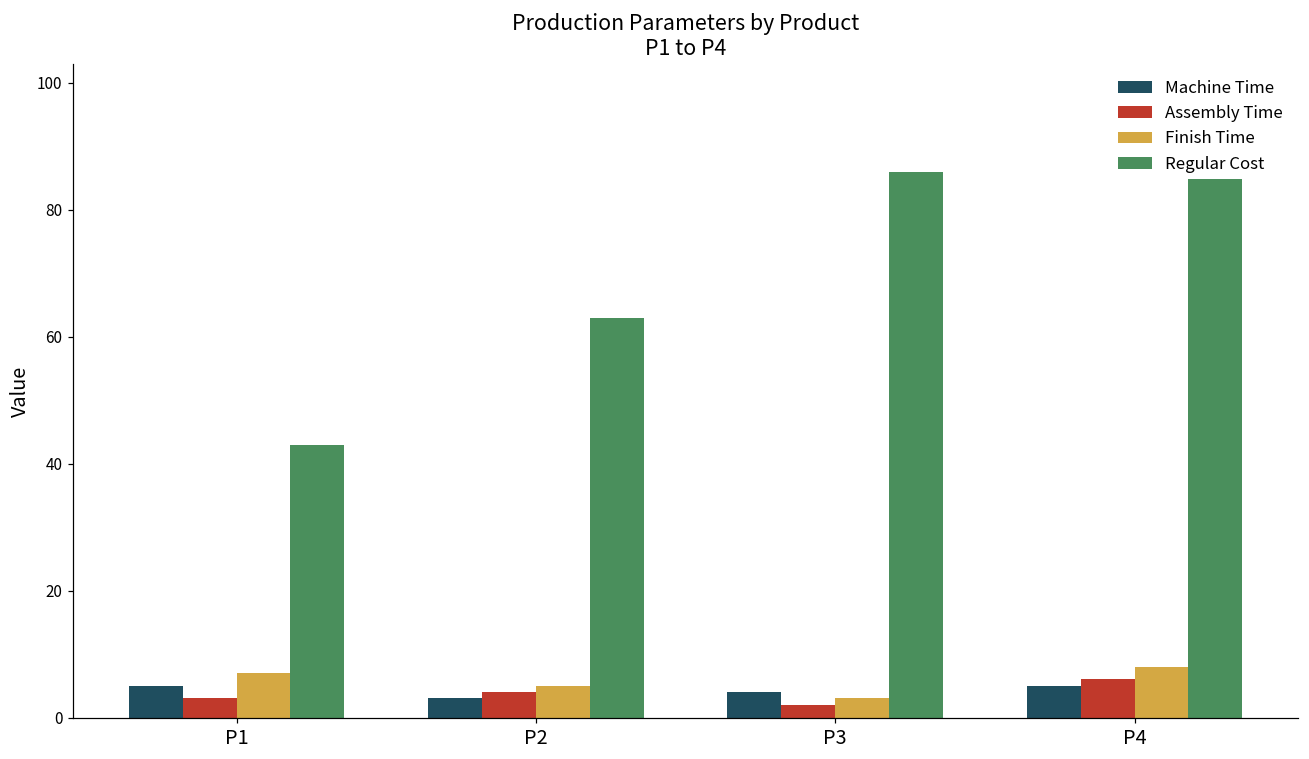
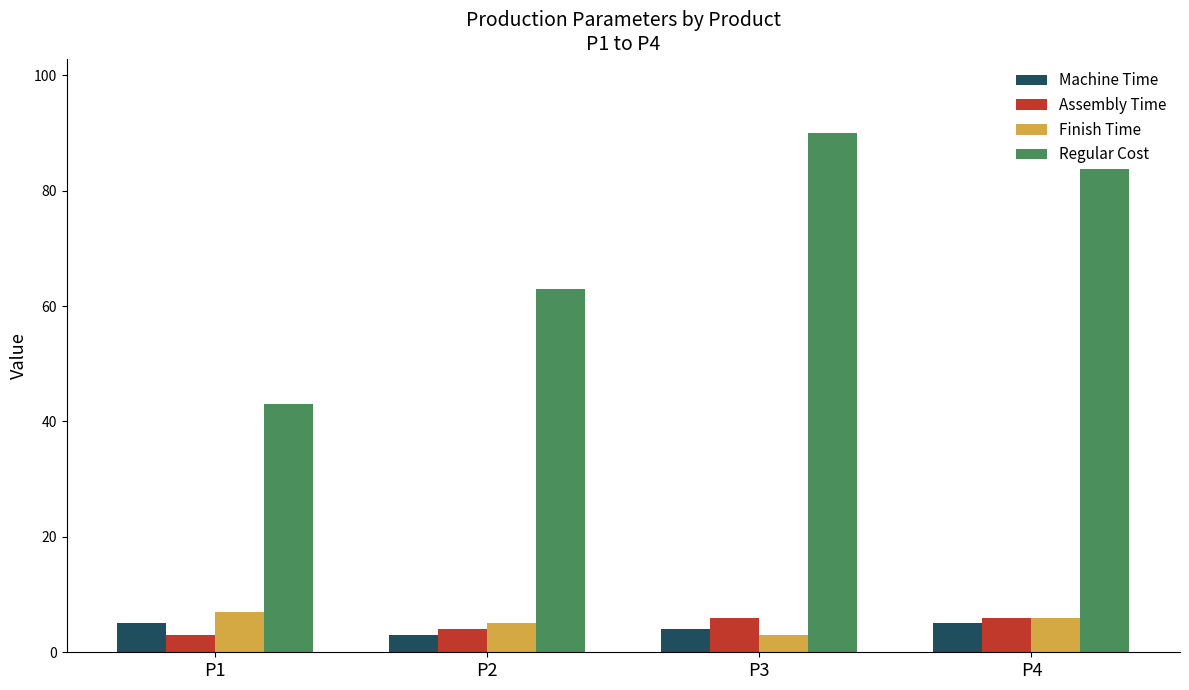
Assembly Time, P3: 2 -> 6
Regular Cost, P3: 86 -> 90
Finish Time, P4: 8 -> 6
